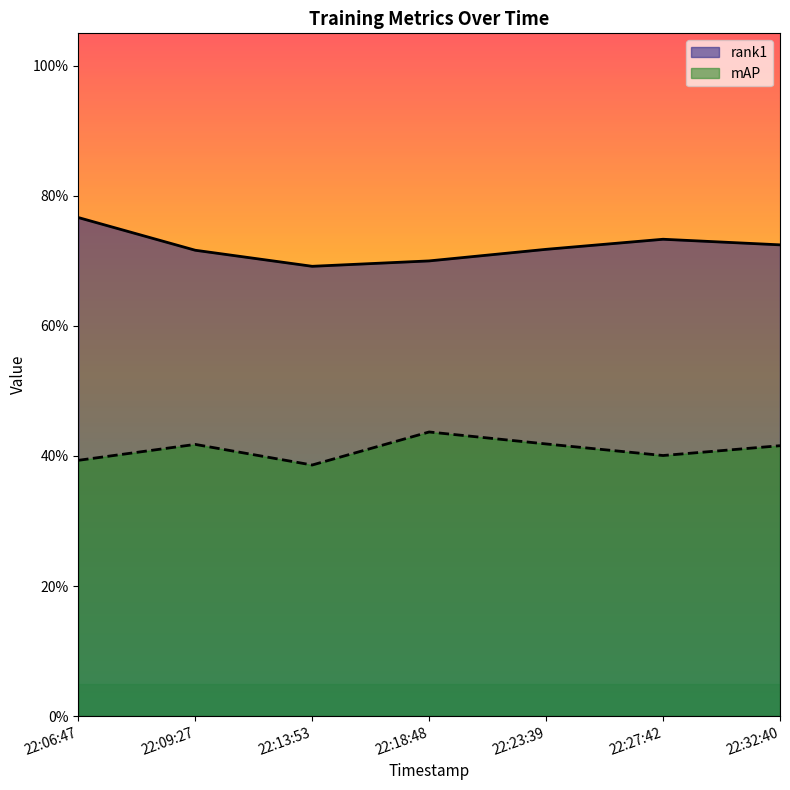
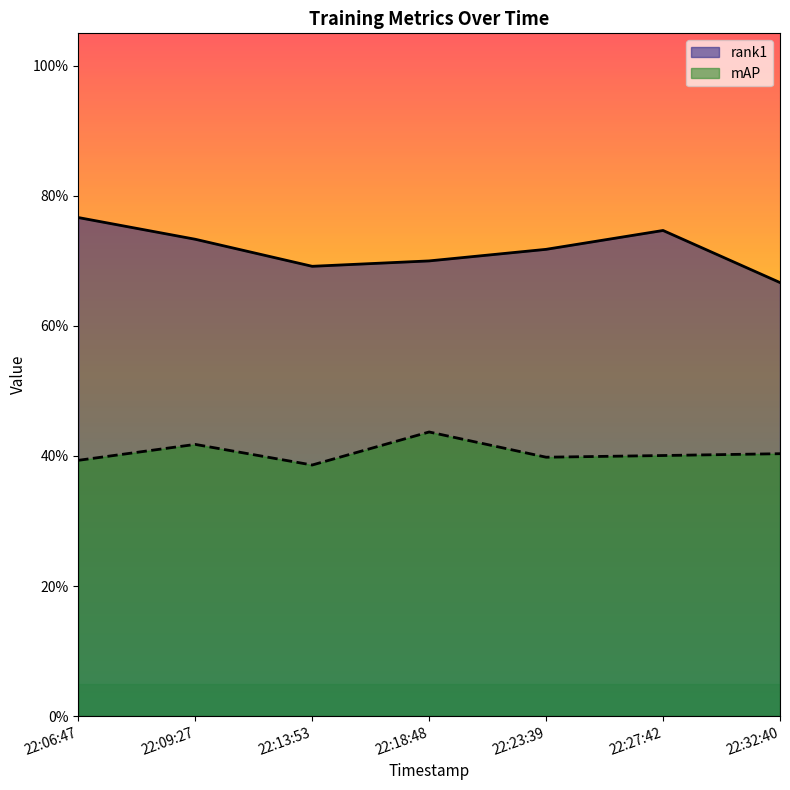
rank1, 22:09:27: 72% -> 73%
mAP, 22:23:39: 42% -> 40%
rank1, 22:27:42: 73% -> 75%
rank1, 22:32:40: 72% -> 67%
mAP, 22:32:40: 42% -> 40%
